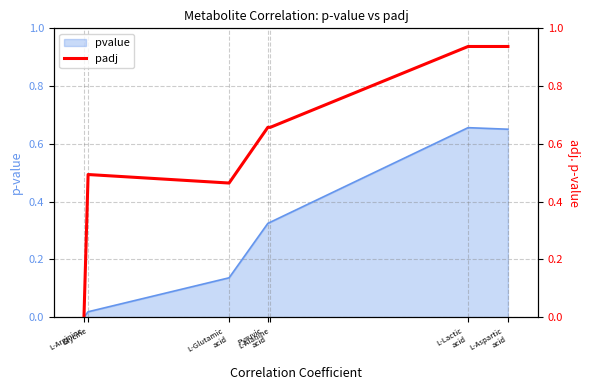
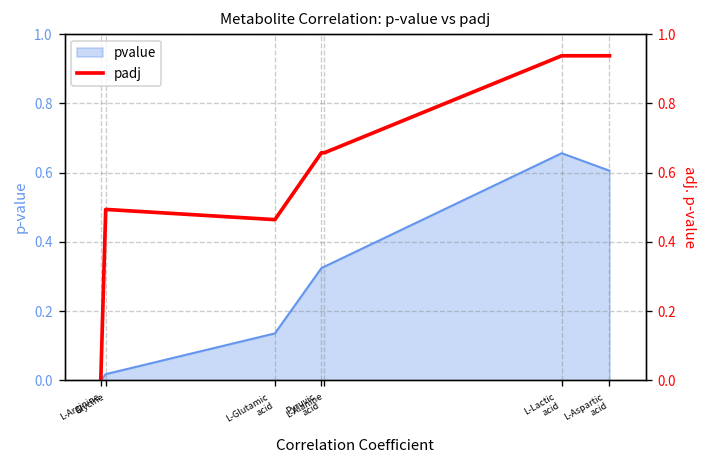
pvalue, L-Aspartic acid: 0.65 -> 0.61
